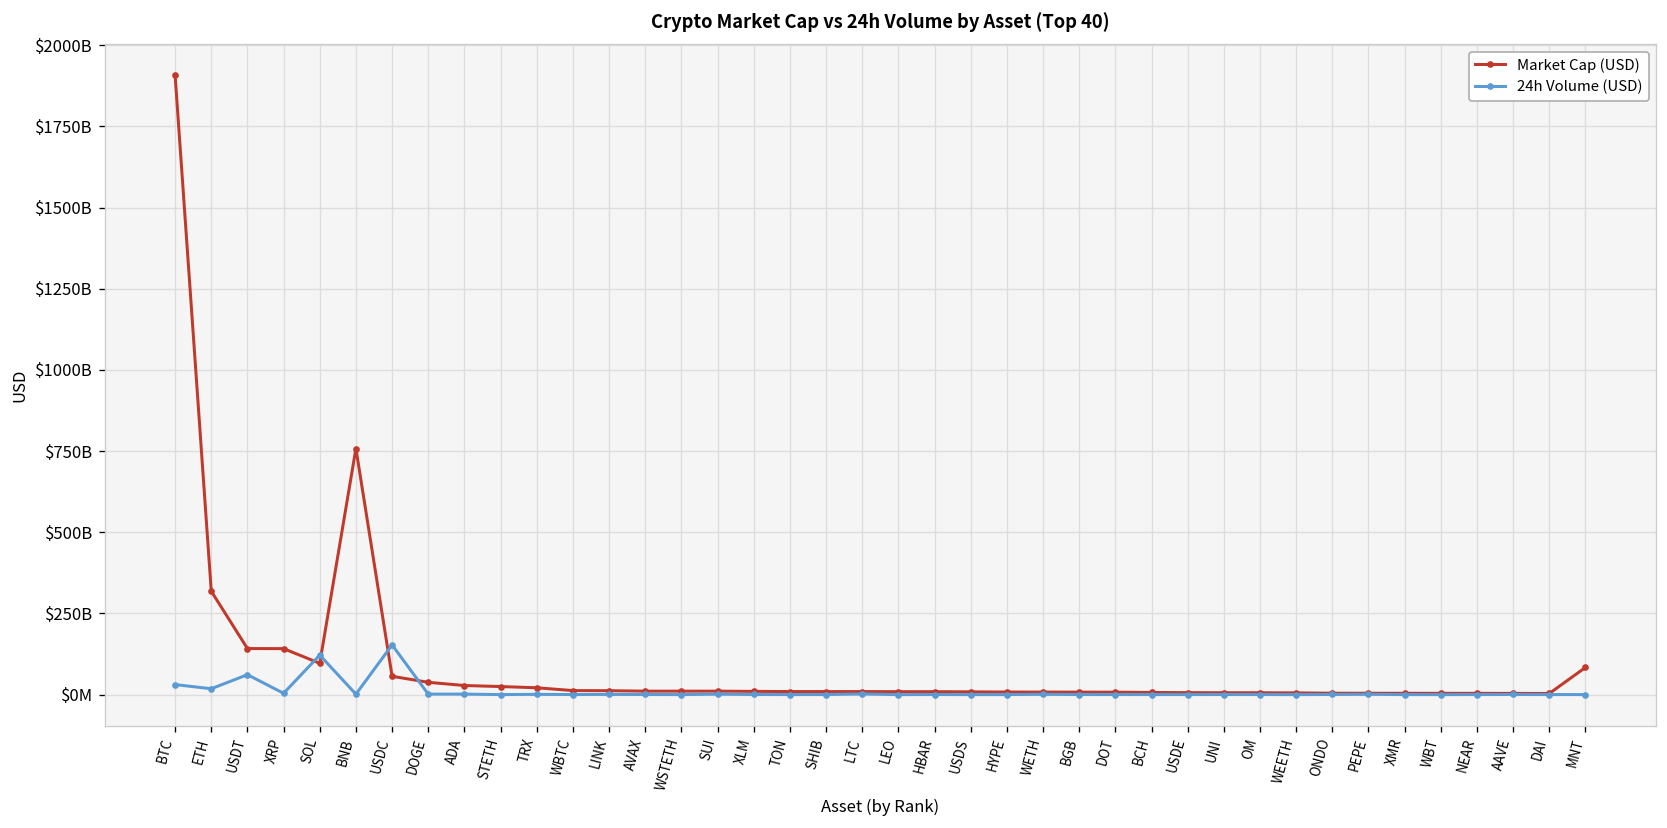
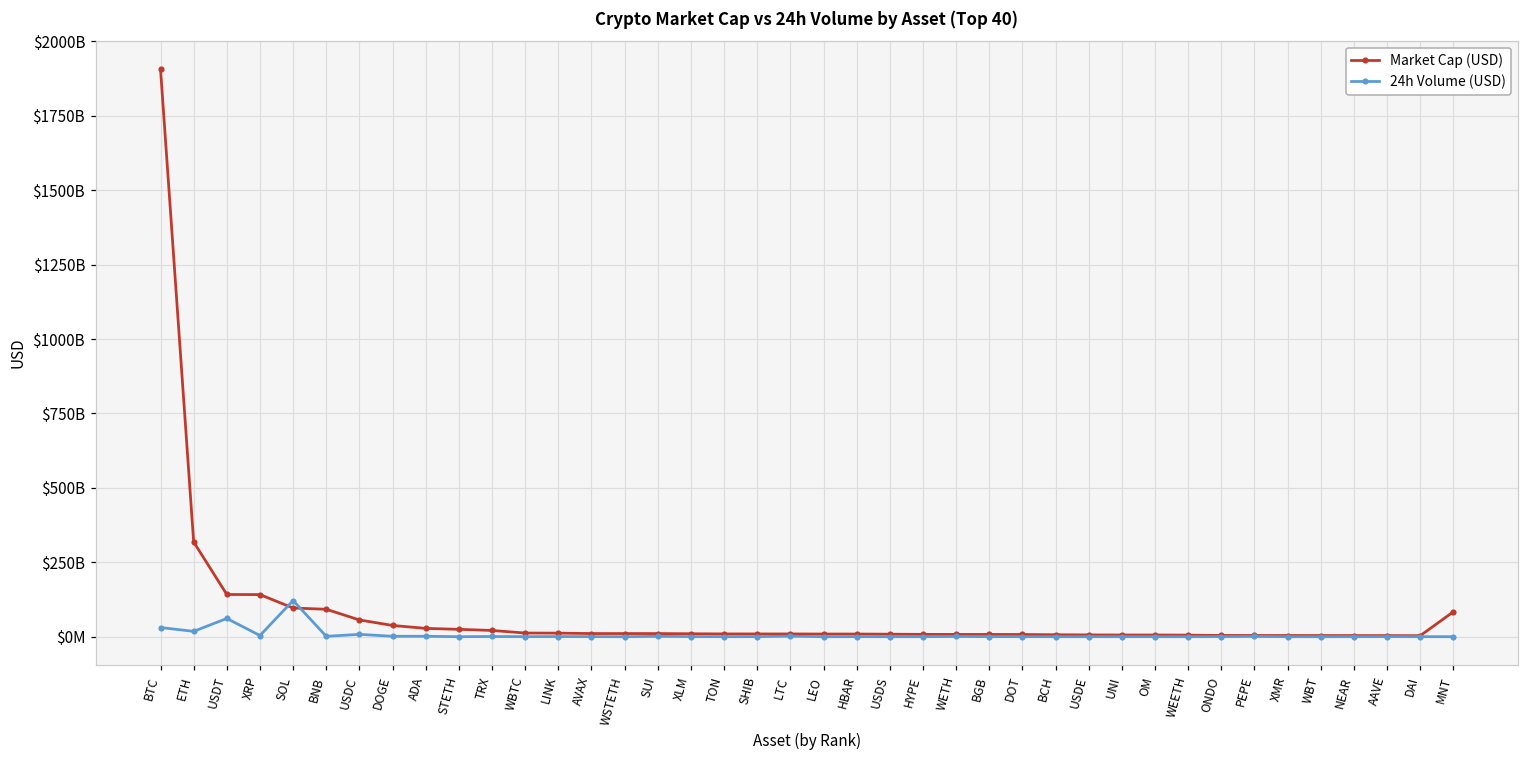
Market Cap (USD), BNB: $760000000000 -> $90000000000
24h Volume (USD), USDC: $150000000000 -> $10000000000
